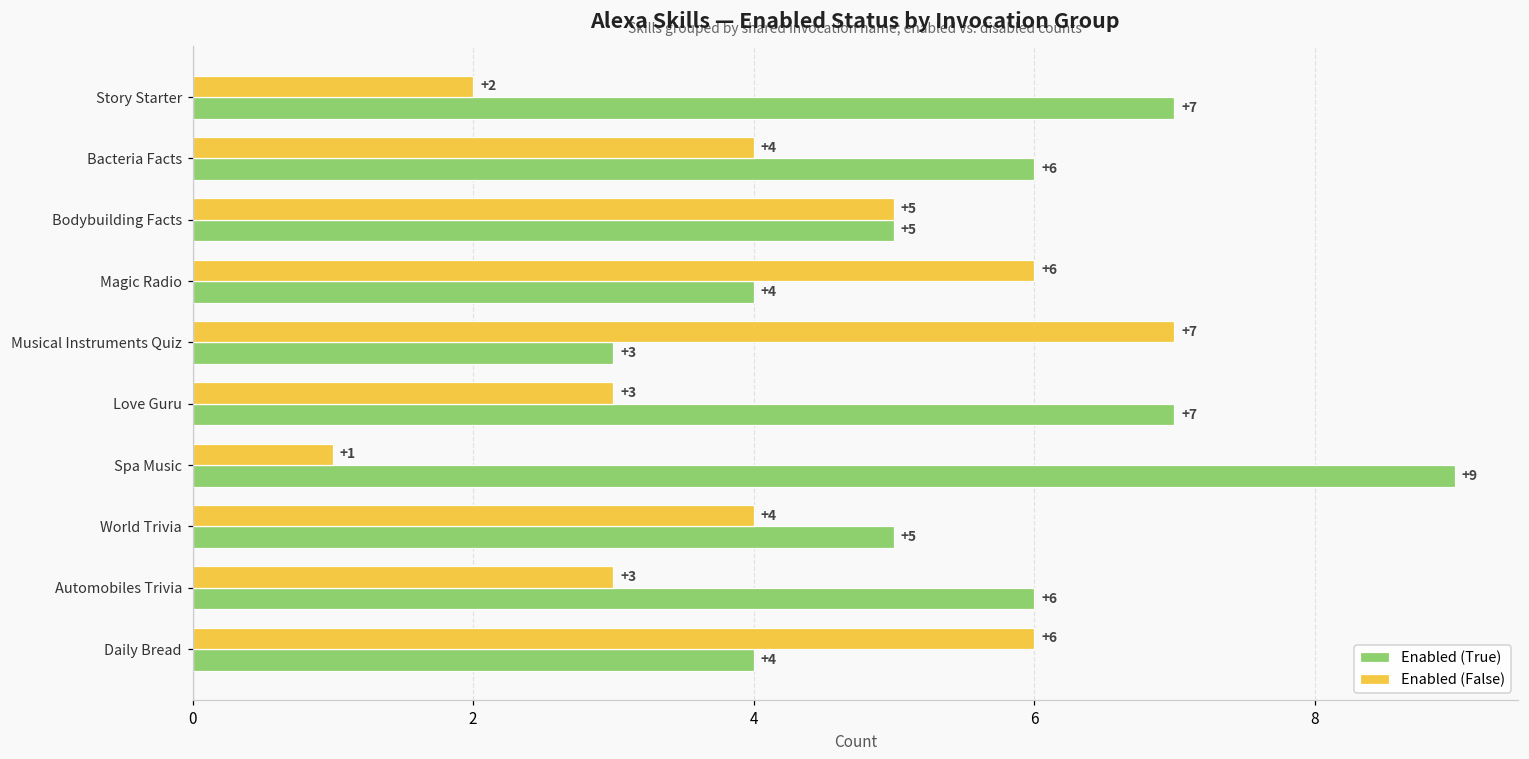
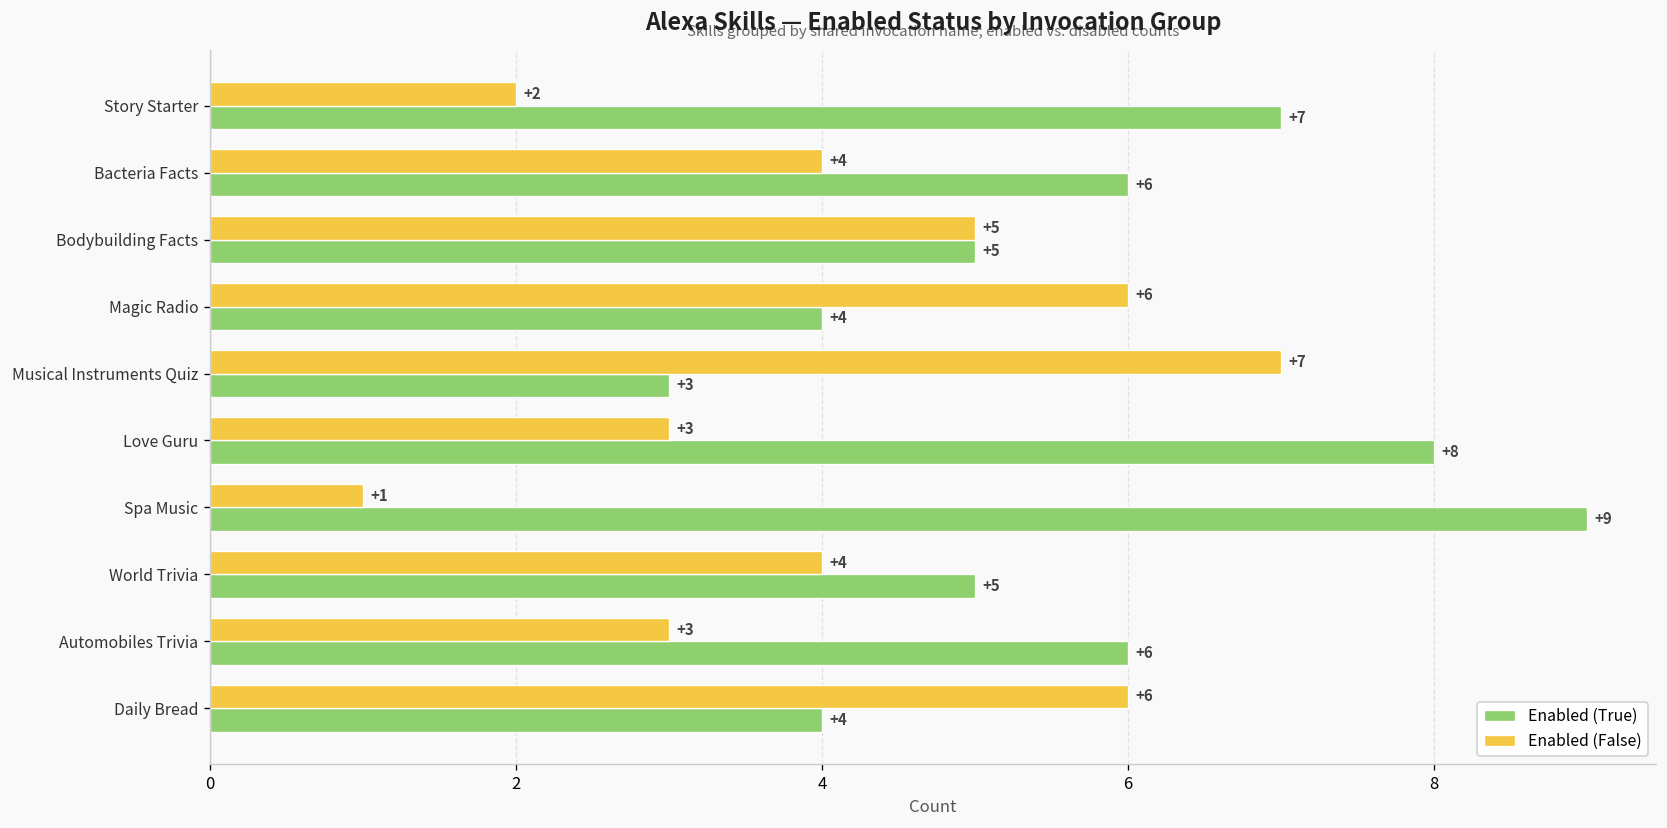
Enabled (True), Love Guru: +7 -> +8
